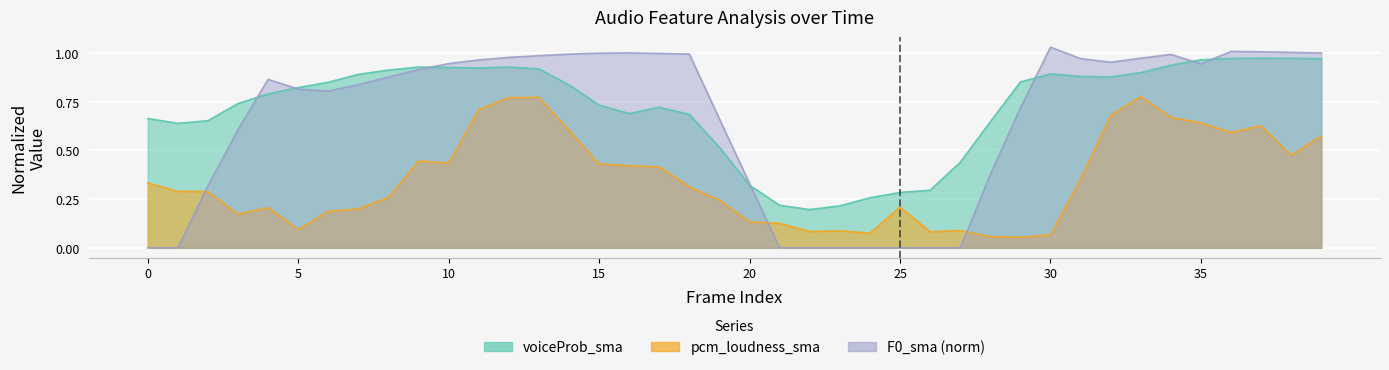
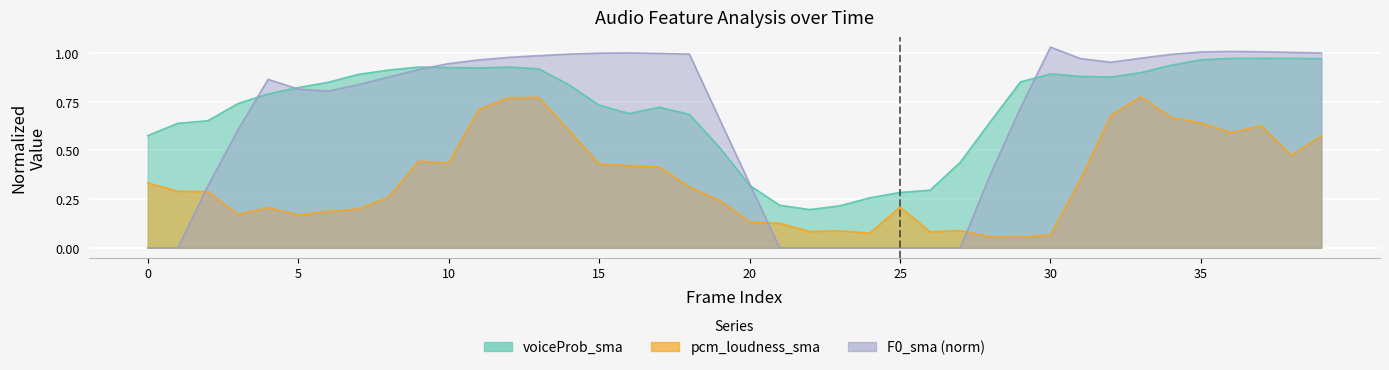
voiceProb_sma, 0: 0.66 -> 0.58
pcm_loudness_sma, 5: 0.09 -> 0.17
F0_sma (norm), 35: 0.95 -> 1.01
